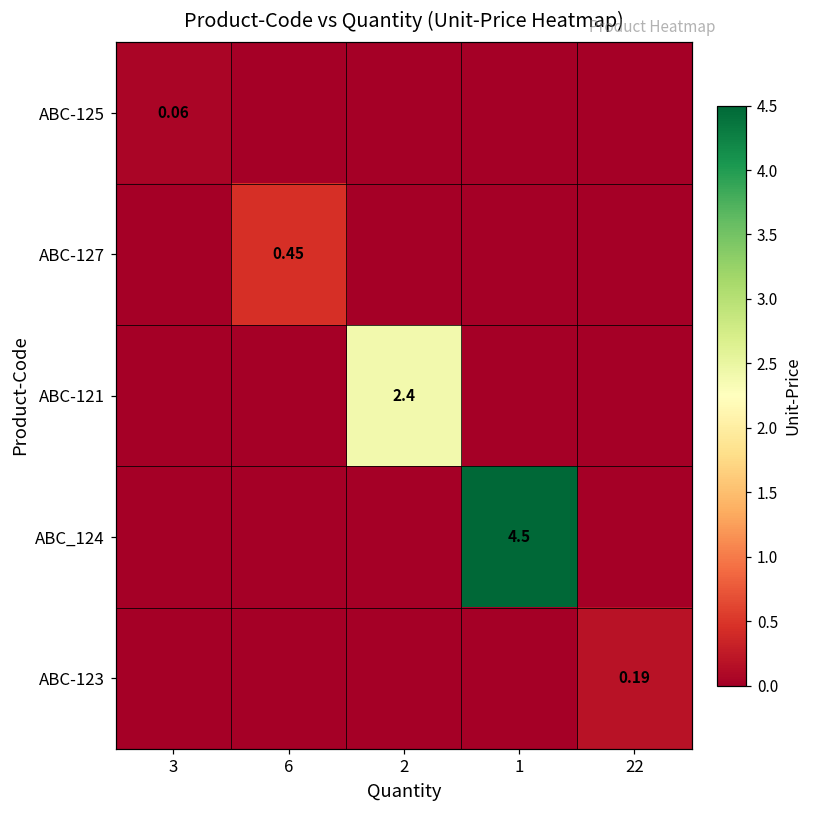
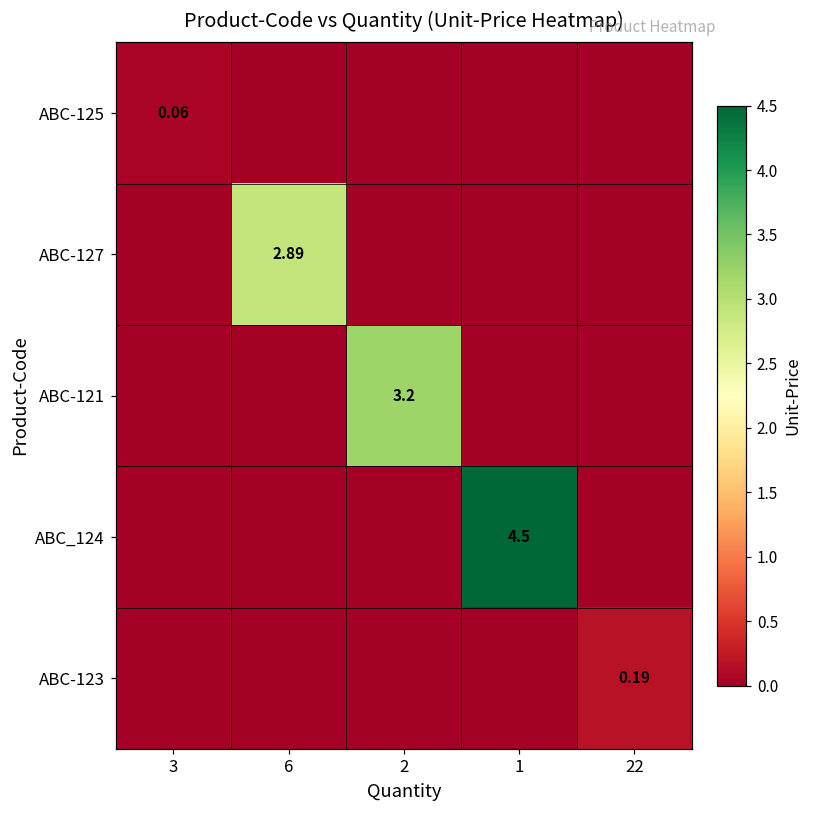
ABC-127, 6: 0.45 -> 2.89
ABC-121, 2: 2.4 -> 3.2
